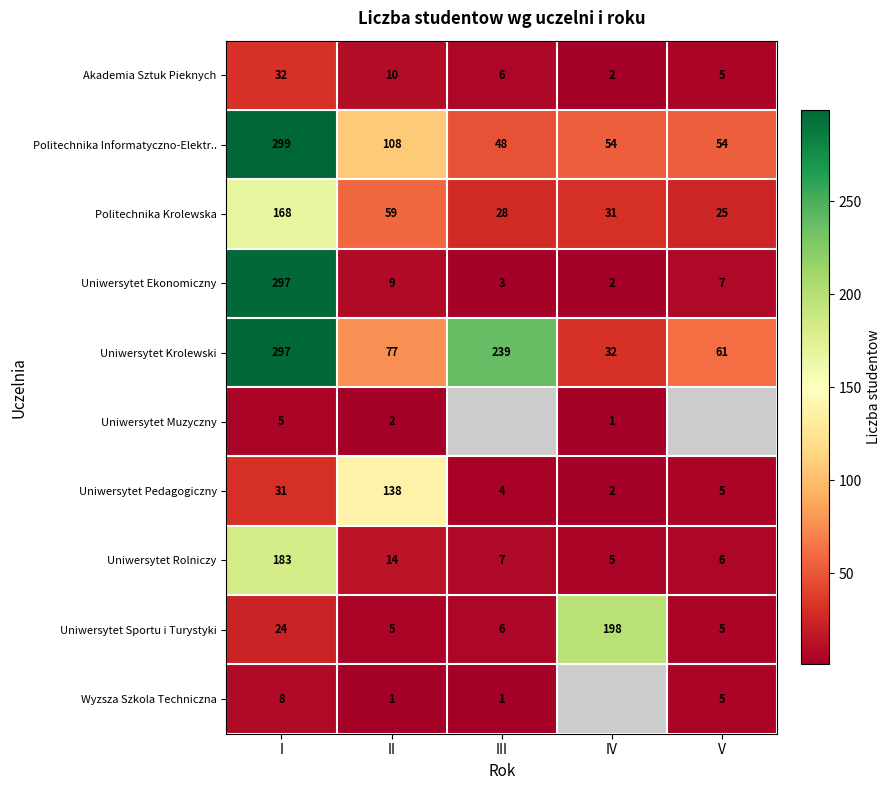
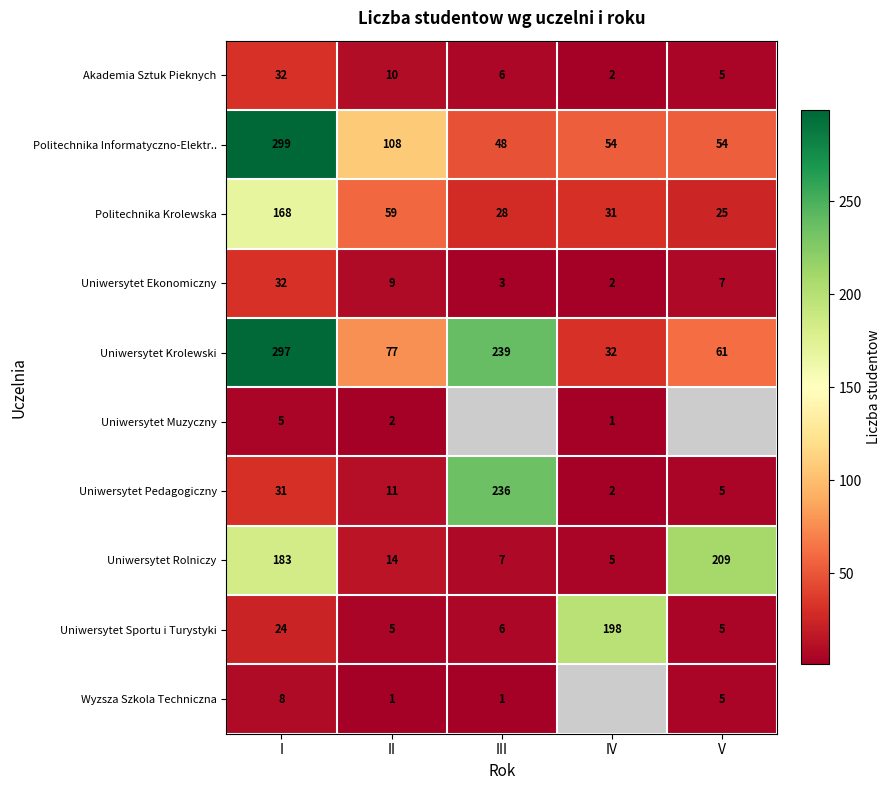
Uniwersytet Ekonomiczny, I: 297 -> 32
Uniwersytet Pedagogiczny, II: 138 -> 11
Uniwersytet Pedagogiczny, III: 4 -> 236
Uniwersytet Rolniczy, V: 6 -> 209
